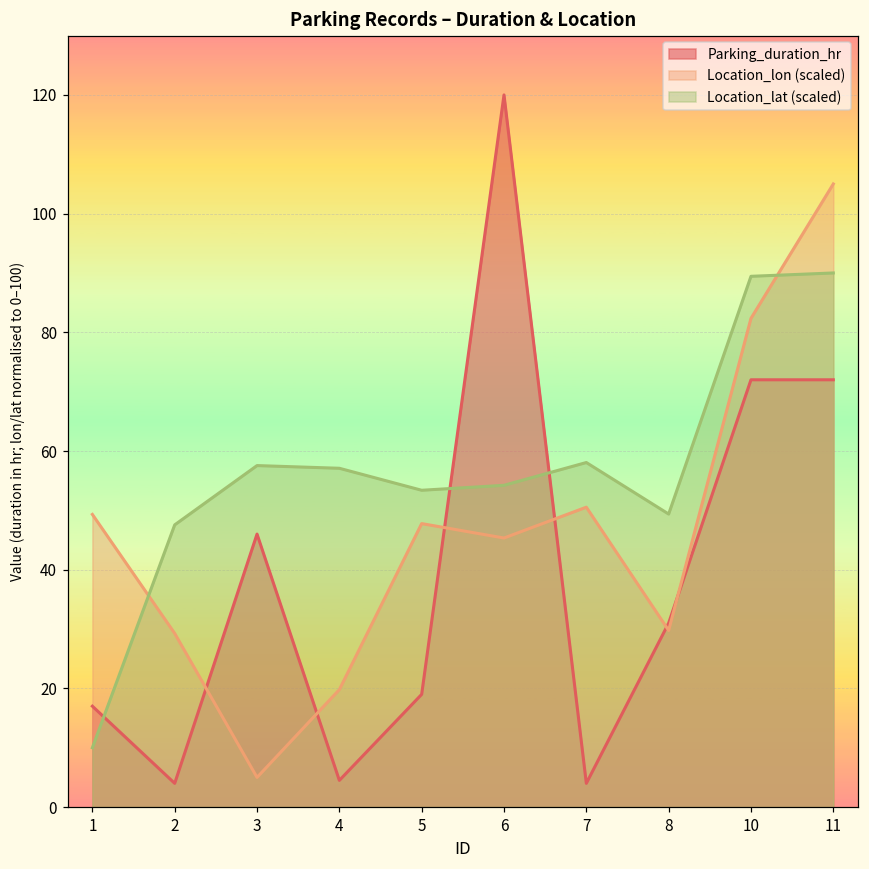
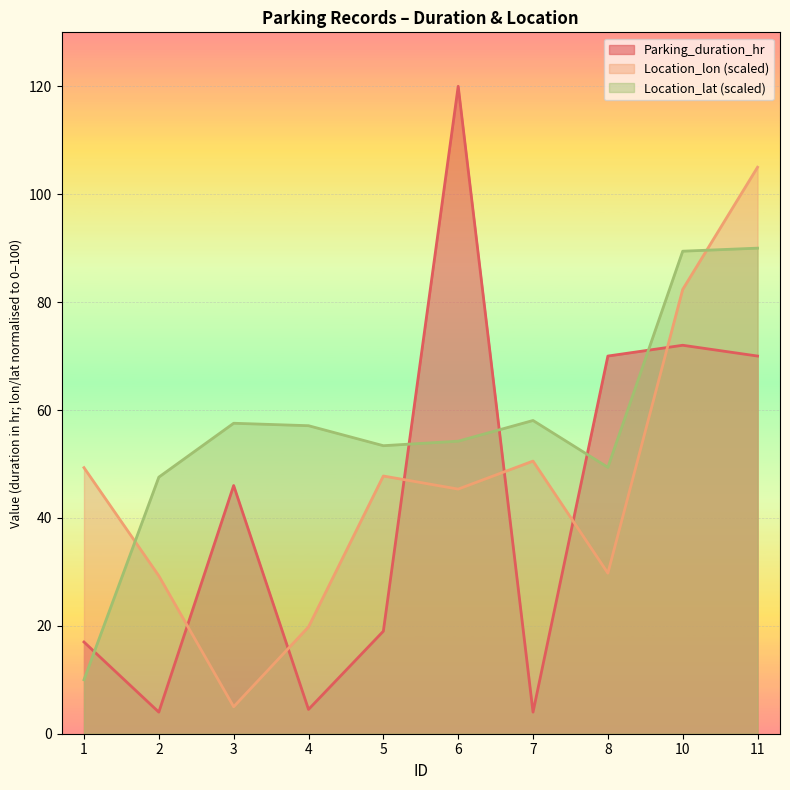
Parking_duration_hr, 8: 31 -> 70
Parking_duration_hr, 11: 72 -> 70
